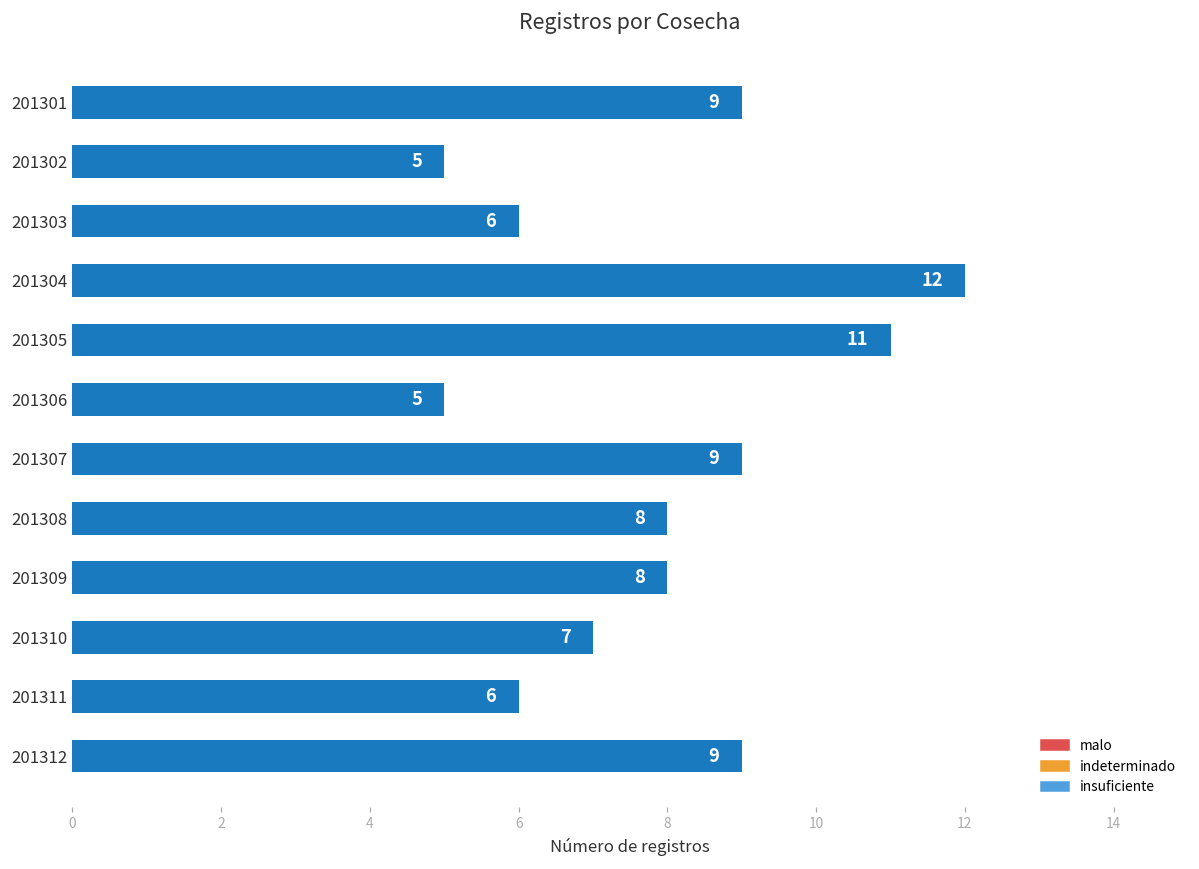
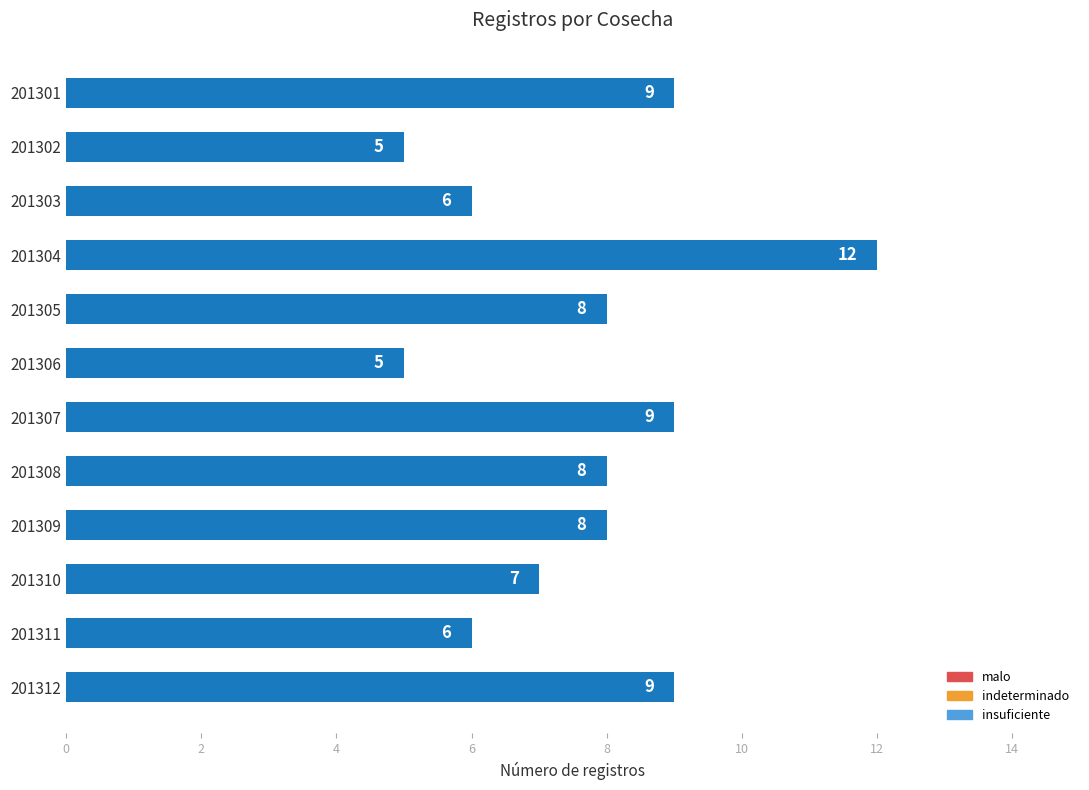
201305: 11 -> 8
